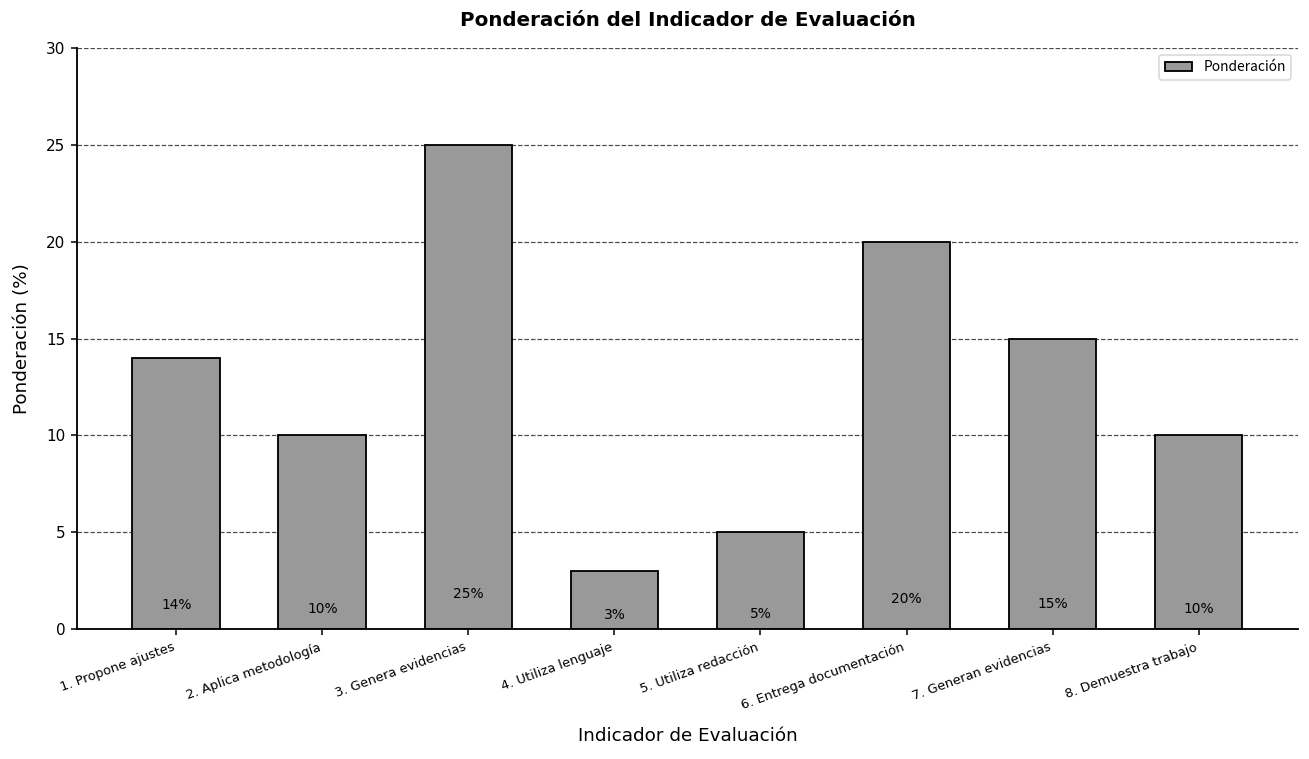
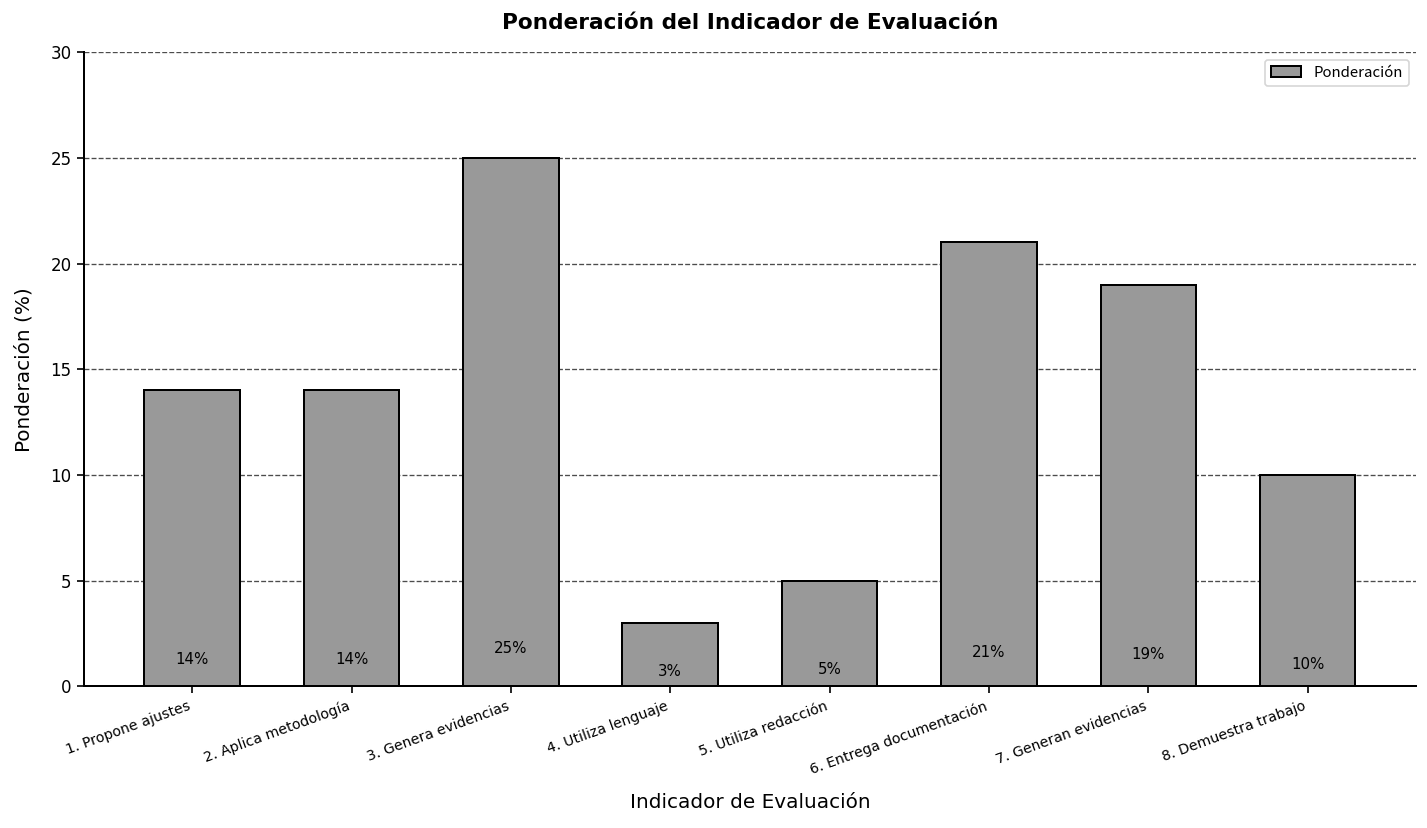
2. Aplica metodología: 10% -> 14%
6. Entrega documentación: 20% -> 21%
7. Generan evidencias: 15% -> 19%
